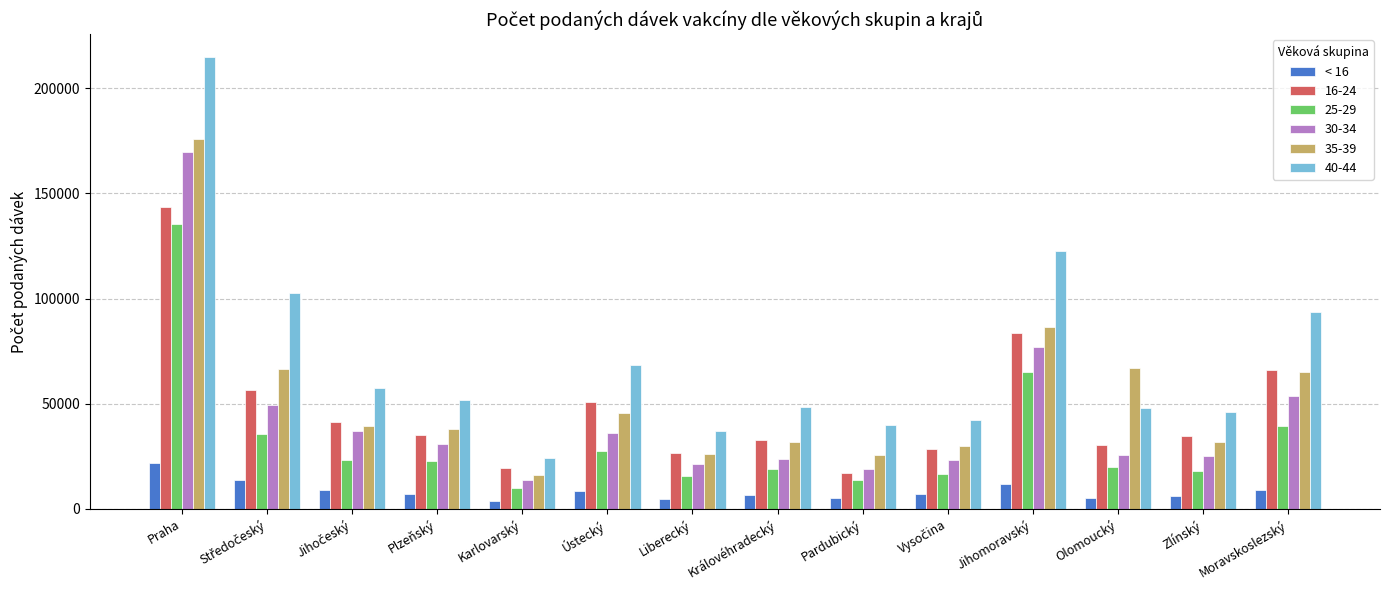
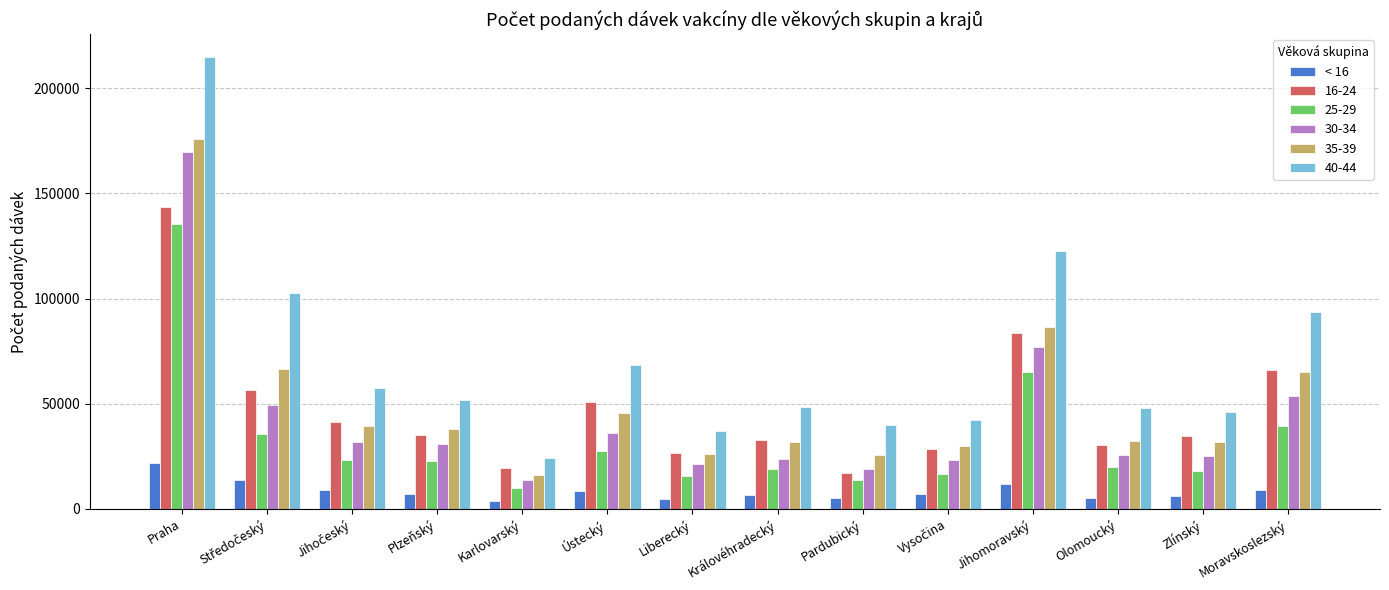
30-34, Jihočeský: 37000 -> 32000
35-39, Olomoucký: 67000 -> 32000
